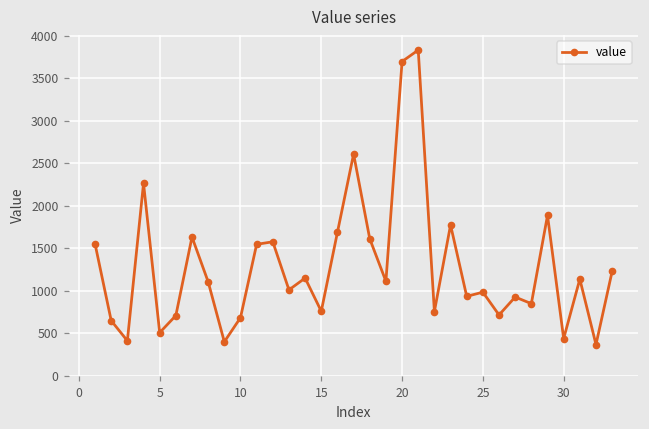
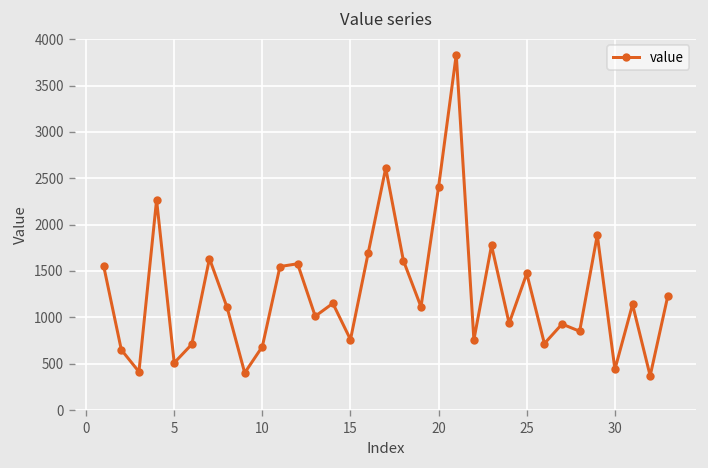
20: 3700 -> 2400
25: 1000 -> 1500
